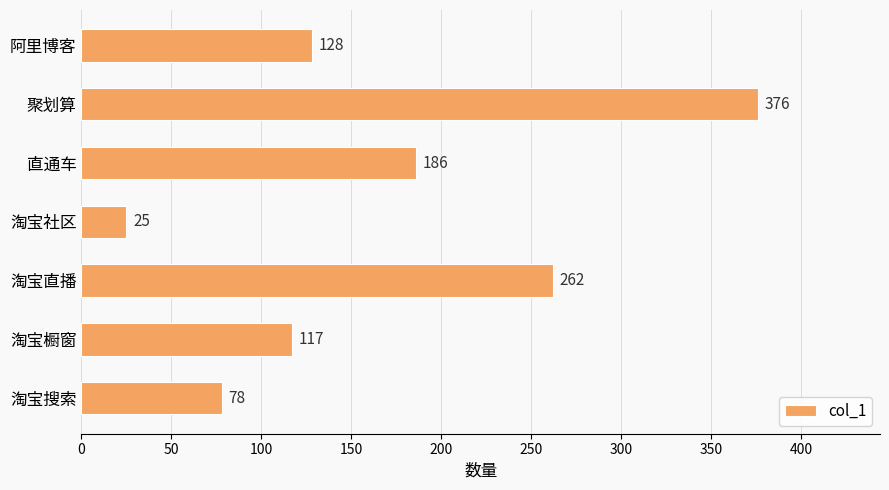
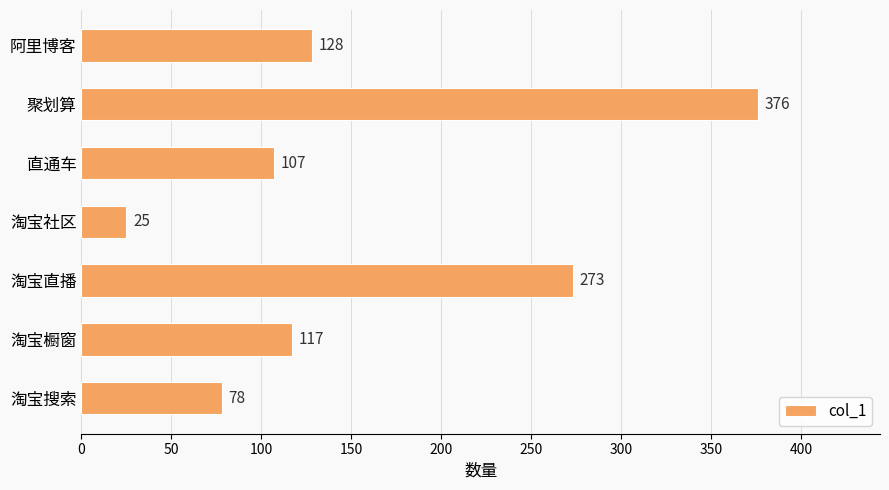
直通车: 186 -> 107
淘宝直播: 262 -> 273
